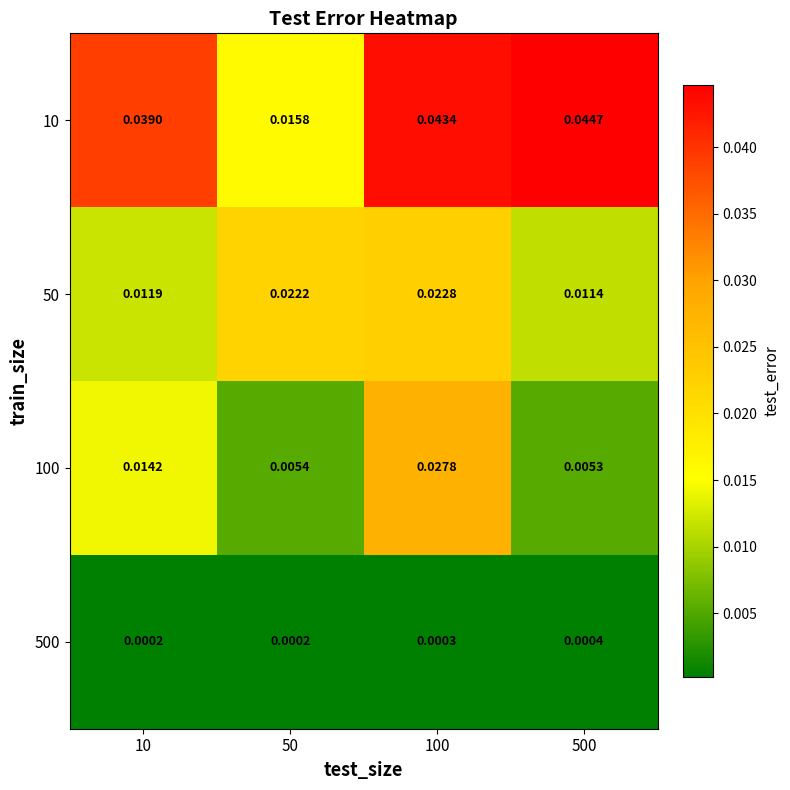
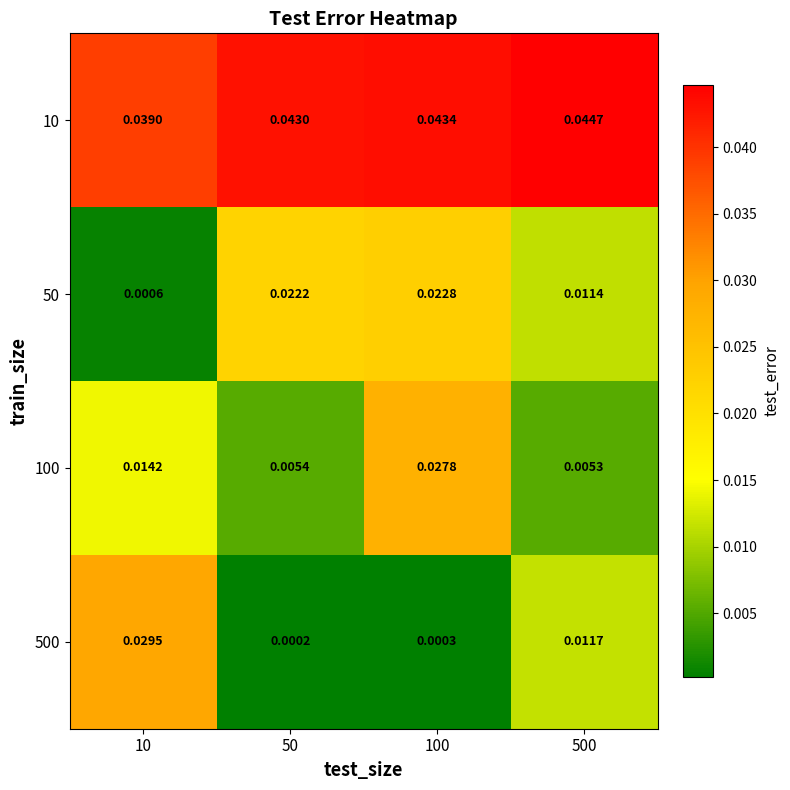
10, 50: 0.0158 -> 0.0430
50, 10: 0.0119 -> 0.0006
500, 10: 0.0002 -> 0.0295
500, 500: 0.0004 -> 0.0117
